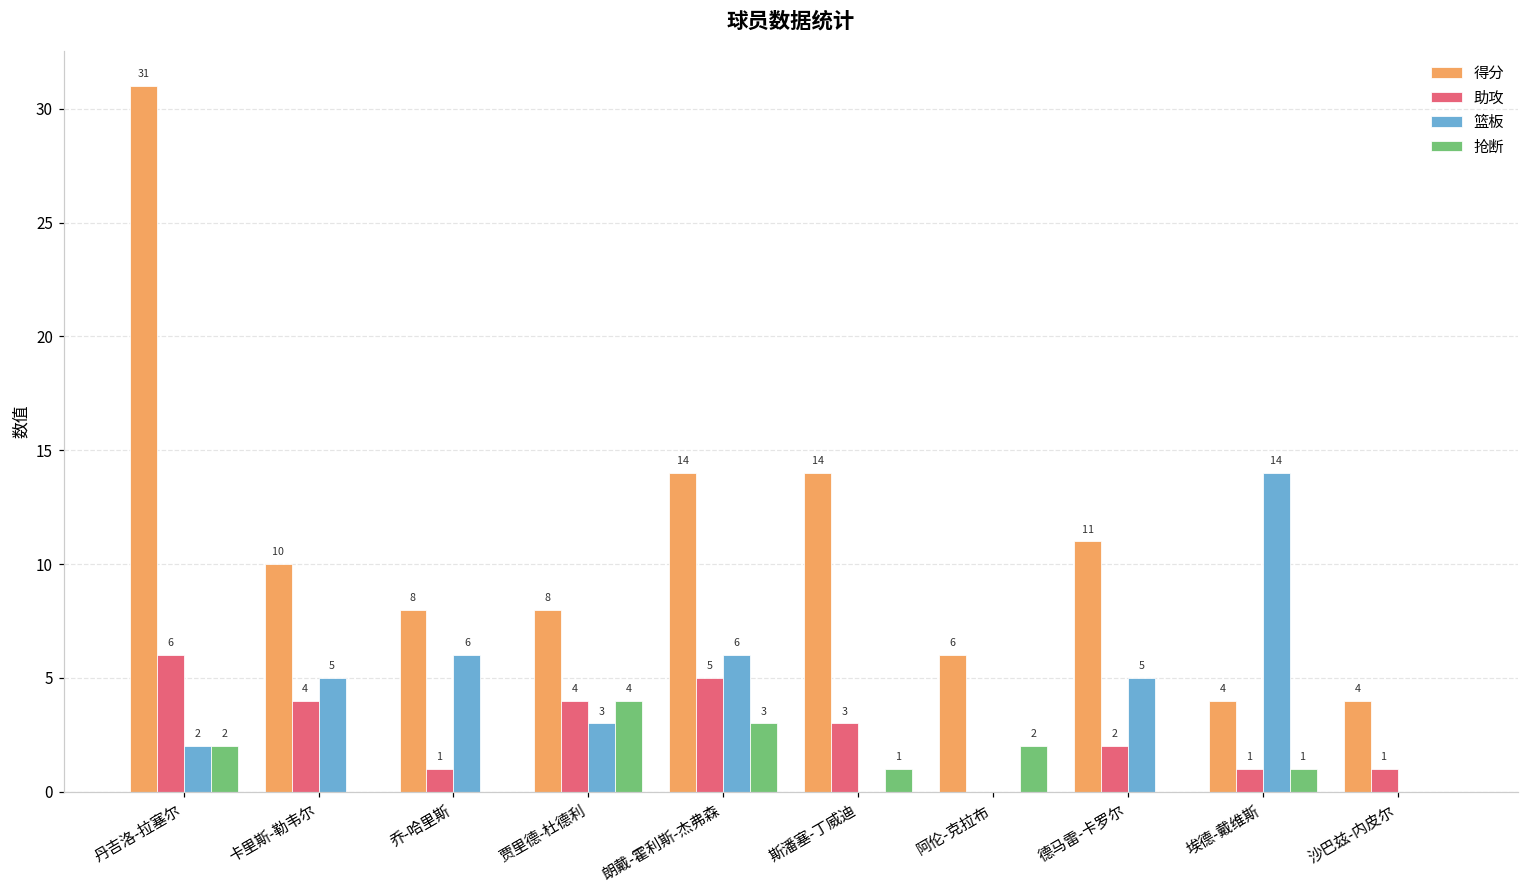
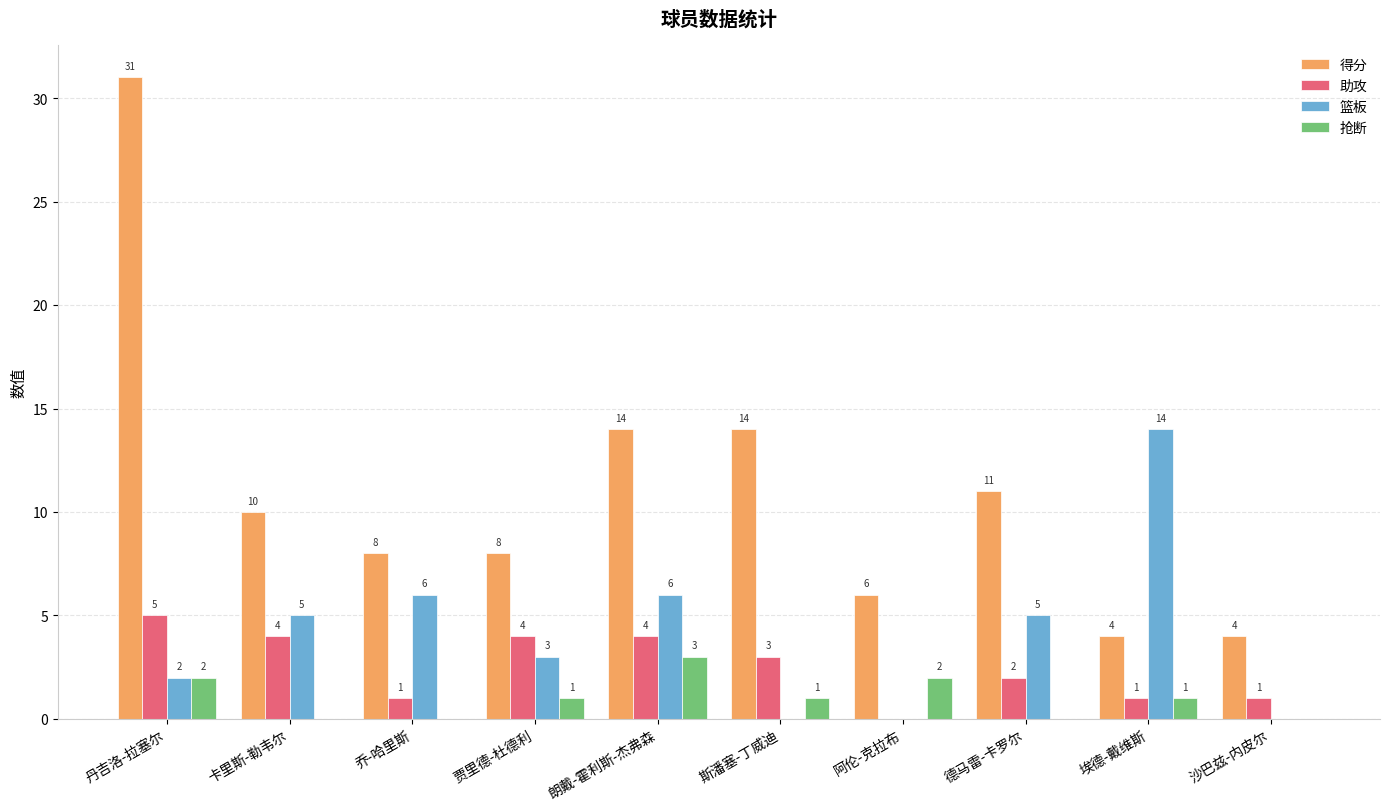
助攻, 丹吉洛-拉塞尔: 6 -> 5
抢断, 贾里德-杜德利: 4 -> 1
助攻, 朗戴-霍利斯-杰弗森: 5 -> 4
